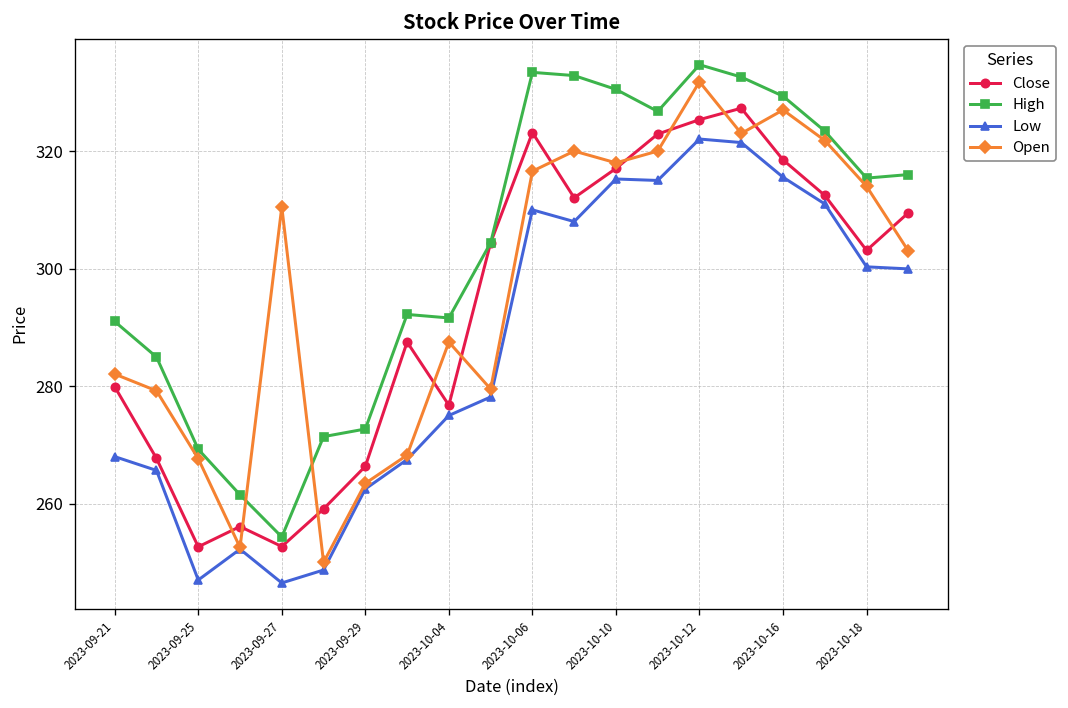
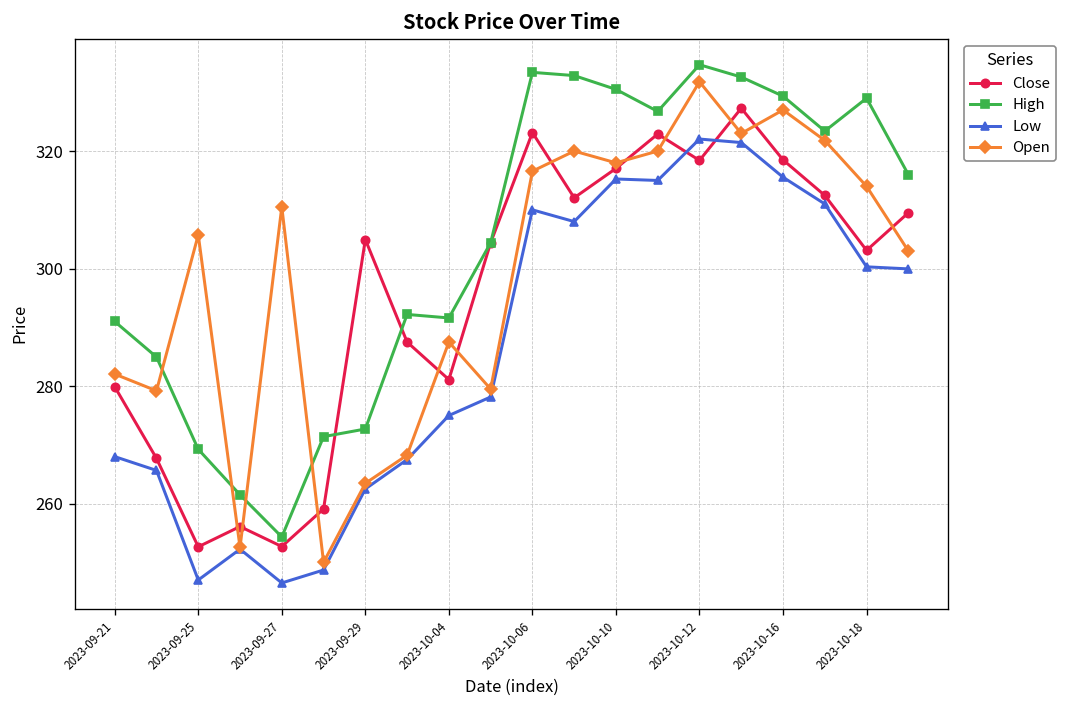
Open, 2023-09-25: 268 -> 306
Close, 2023-09-29: 266 -> 305
Close, 2023-10-04: 277 -> 281
Close, 2023-10-12: 325 -> 318
High, 2023-10-18: 315 -> 329
